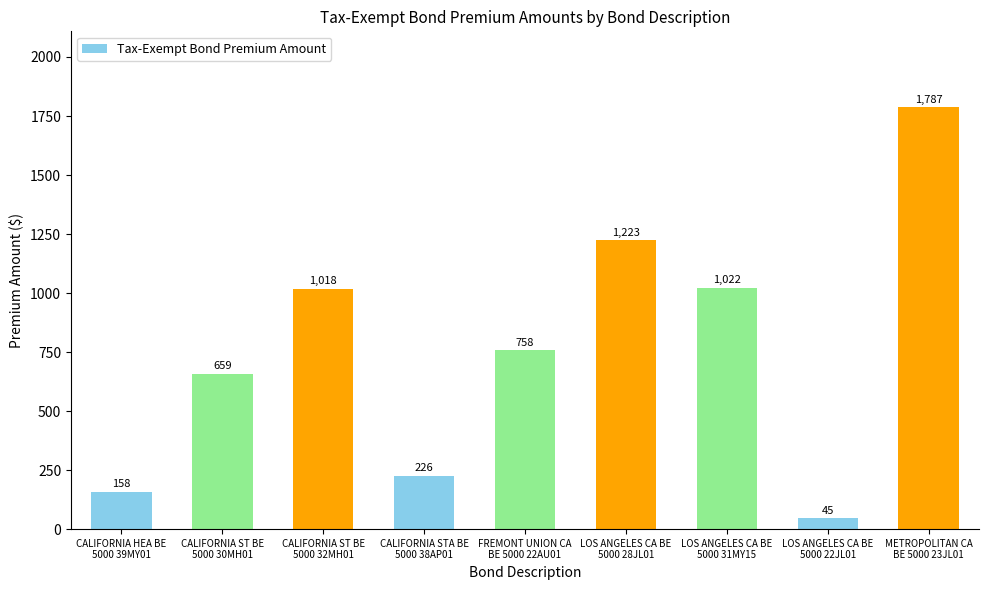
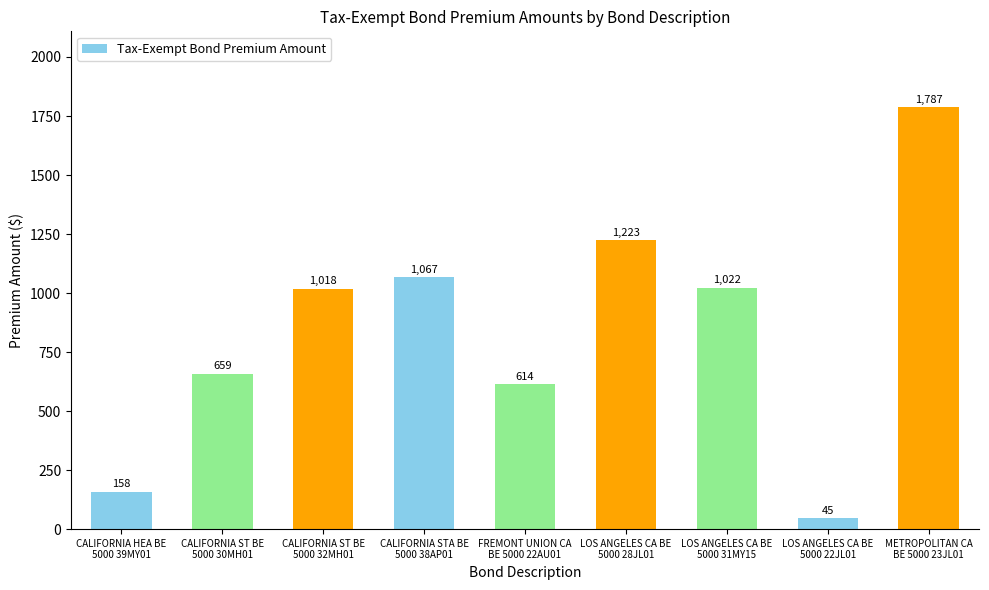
CALIFORNIA STA BE 5000 38AP01: 226 -> 1,067
FREMONT UNION CA BE 5000 22AU01: 758 -> 614
